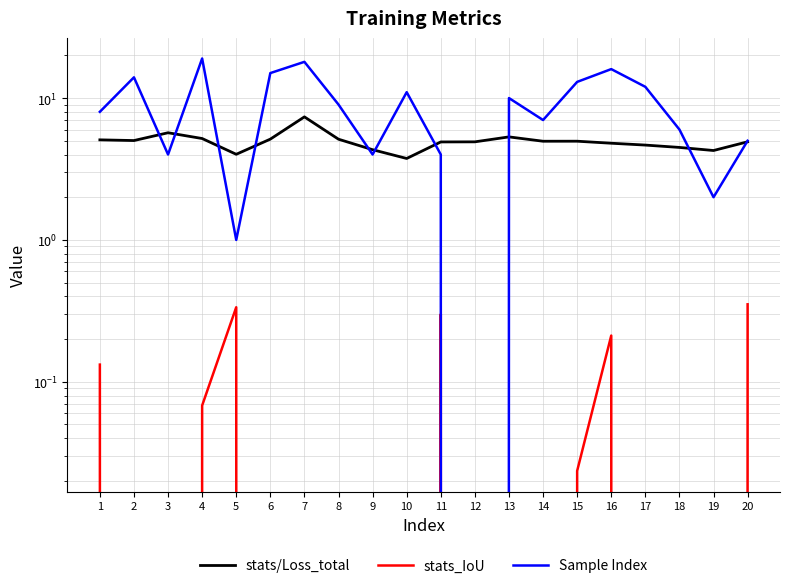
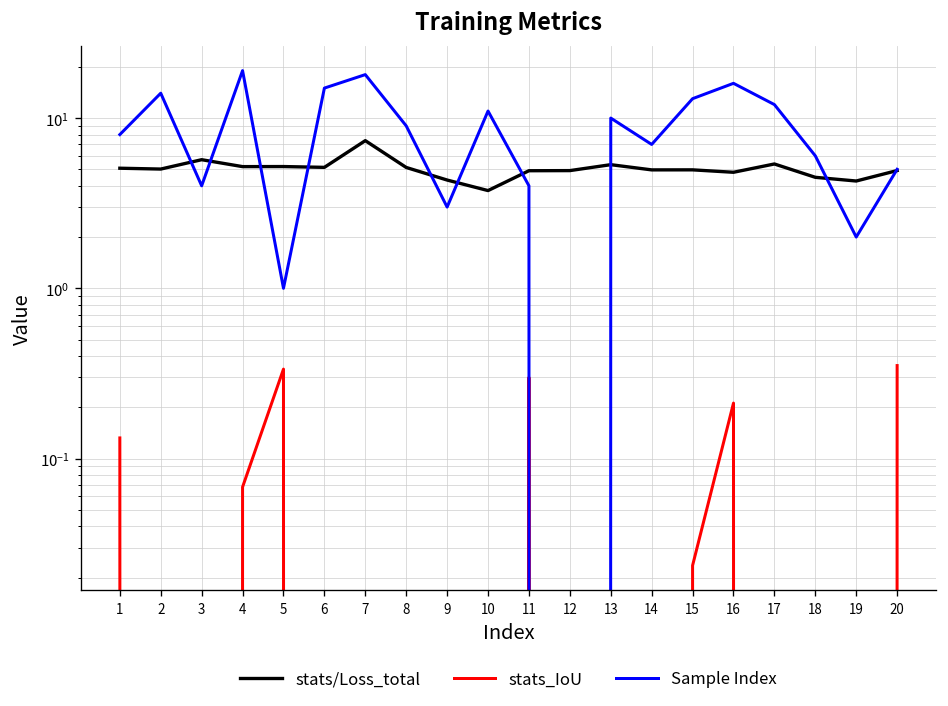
stats/Loss_total, 5: 4.0 -> 5.2
Sample Index, 9: 4 -> 3
stats/Loss_total, 17: 4.7 -> 5.4
